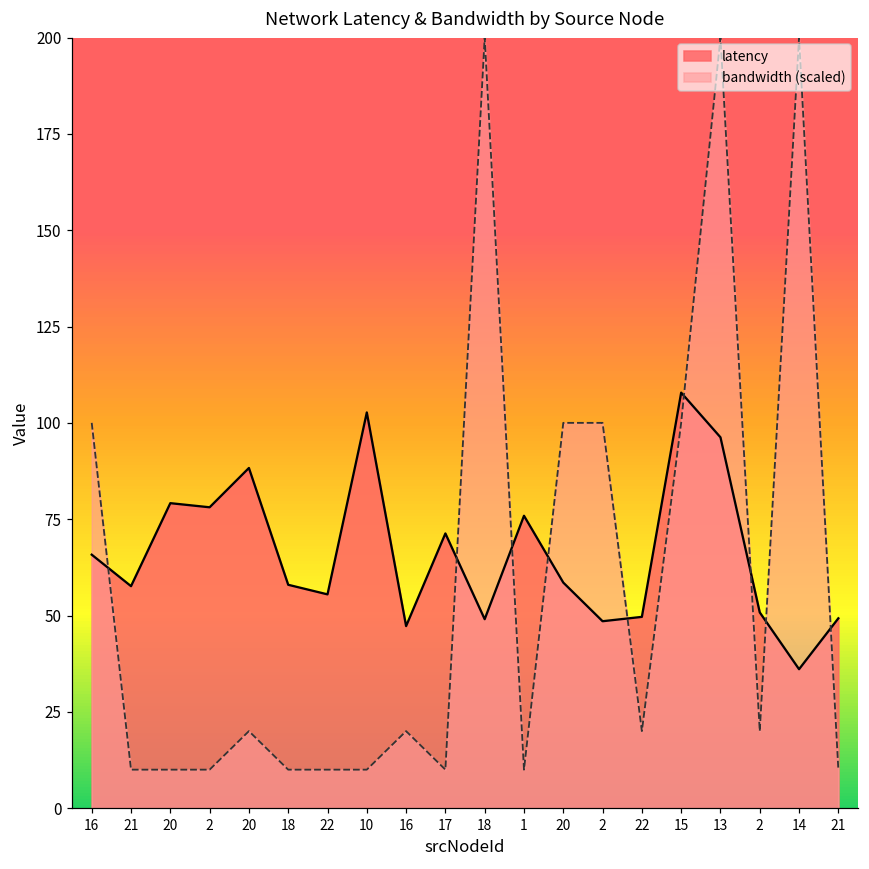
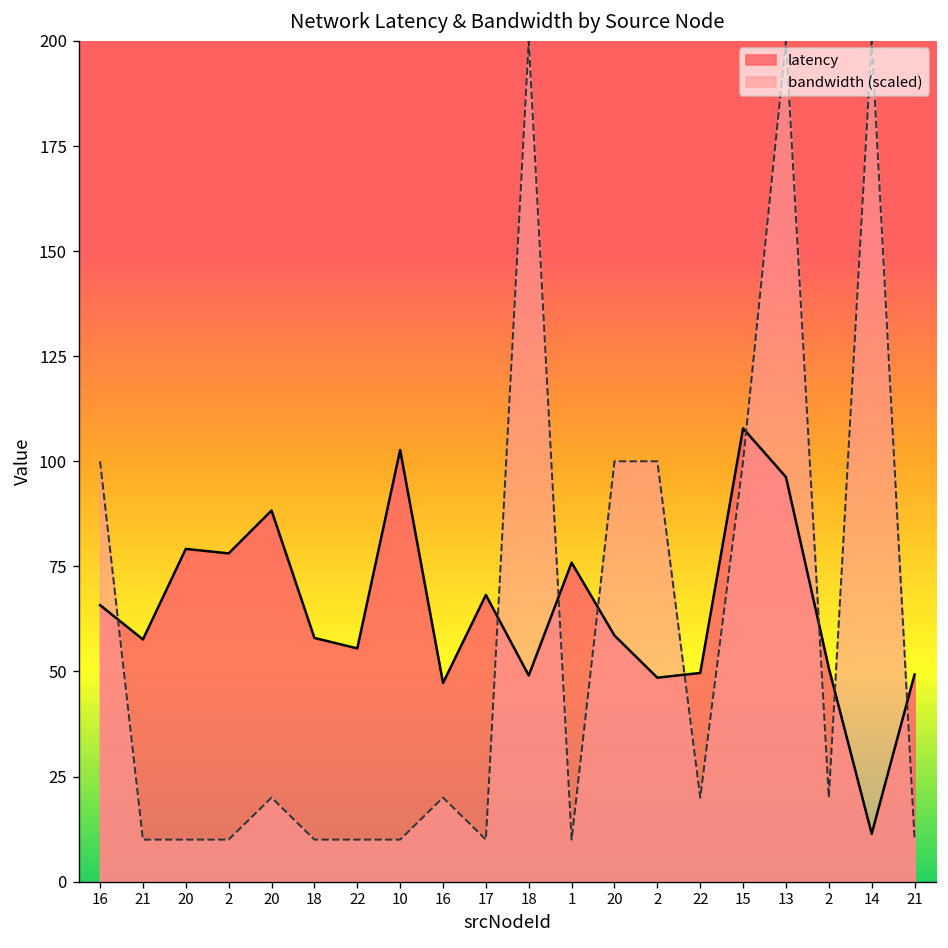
latency, 17: 71 -> 68
latency, 14: 36 -> 11
